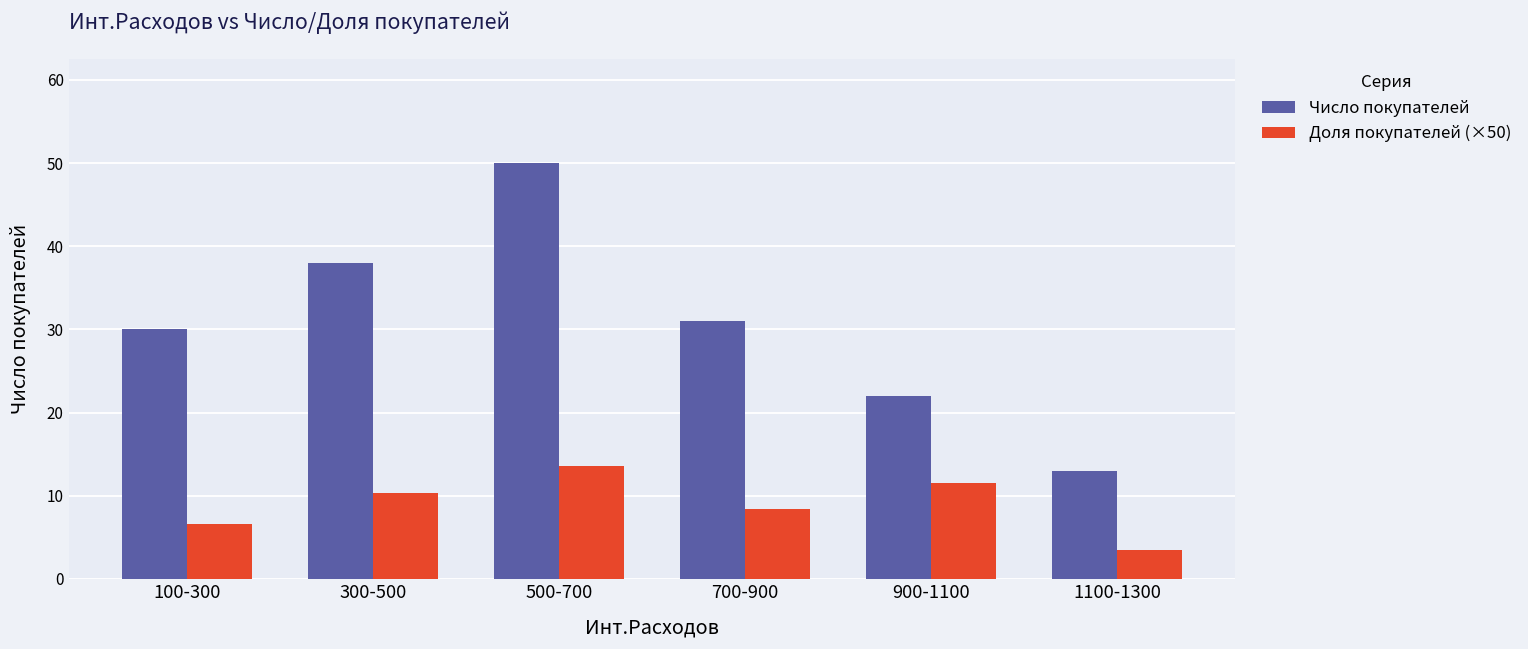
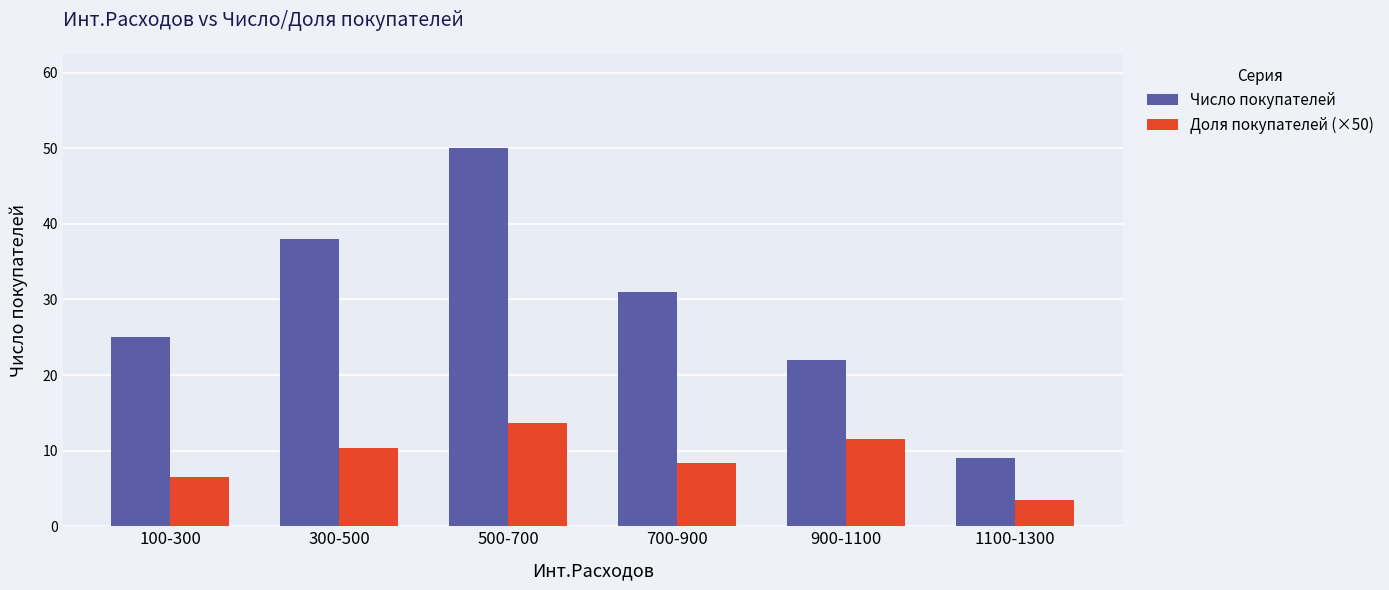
Число покупателей, 100-300: 30 -> 25
Число покупателей, 1100-1300: 13 -> 9
